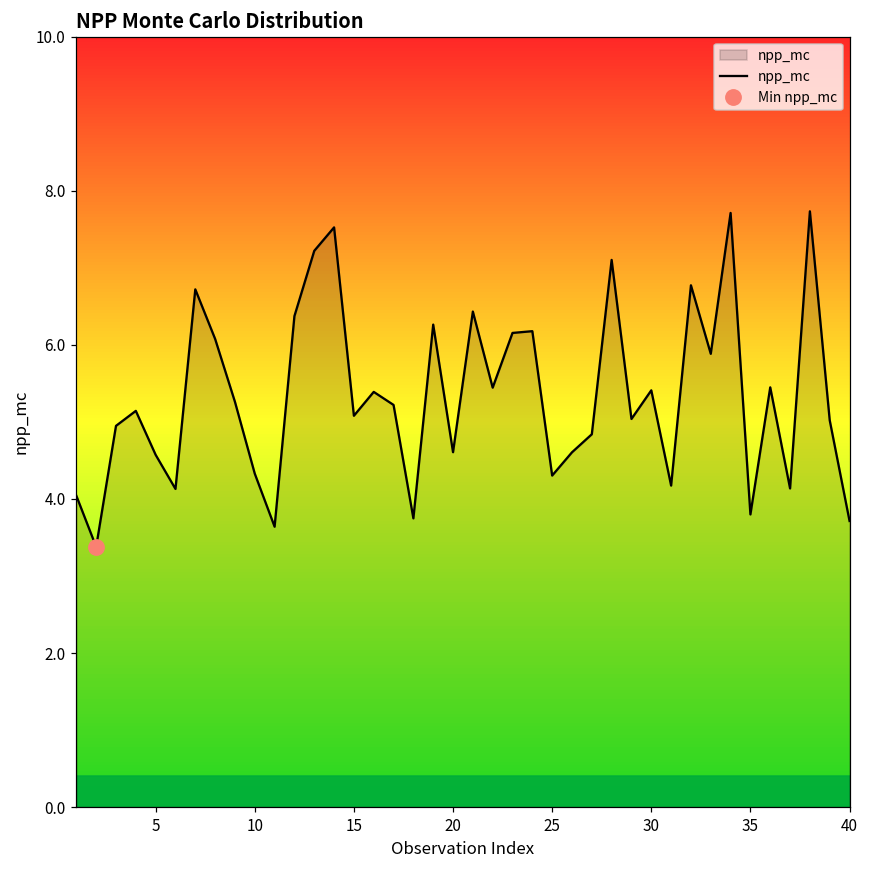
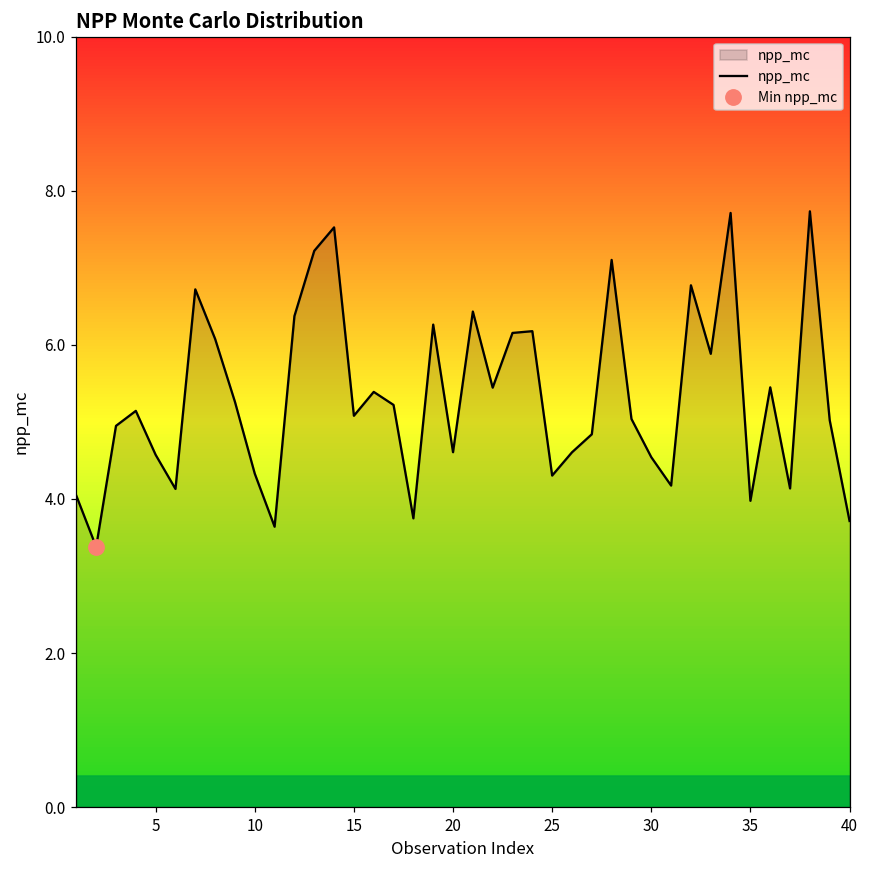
npp_mc, 30: 5.4 -> 4.5
npp_mc, 35: 3.8 -> 4.0
